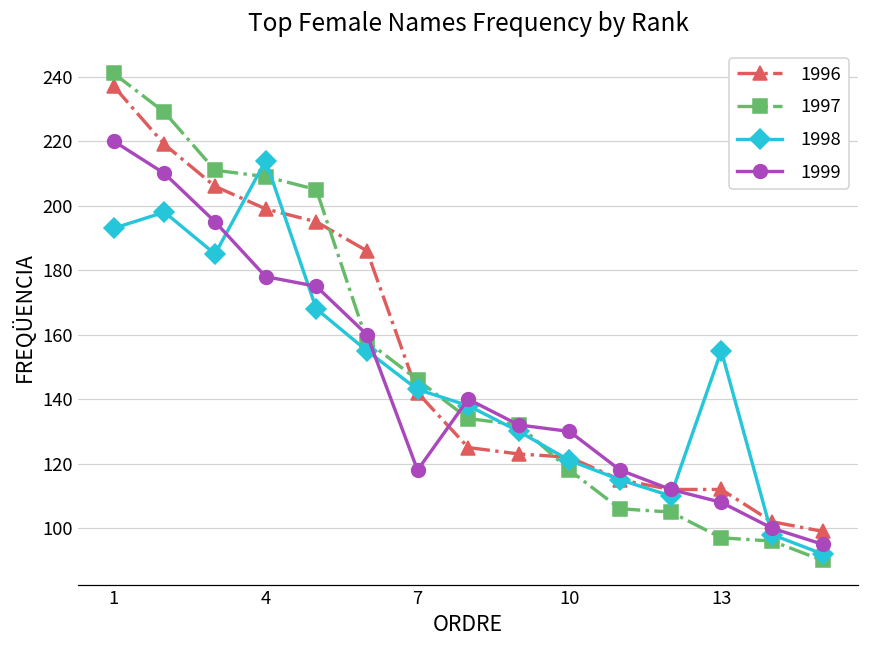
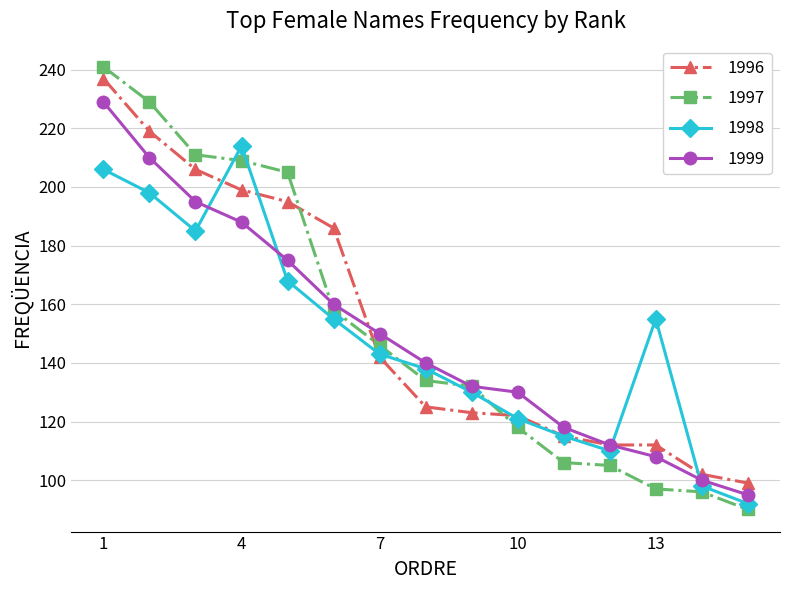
1998, 1: 193 -> 206
1999, 1: 220 -> 229
1999, 4: 178 -> 188
1999, 7: 118 -> 150
